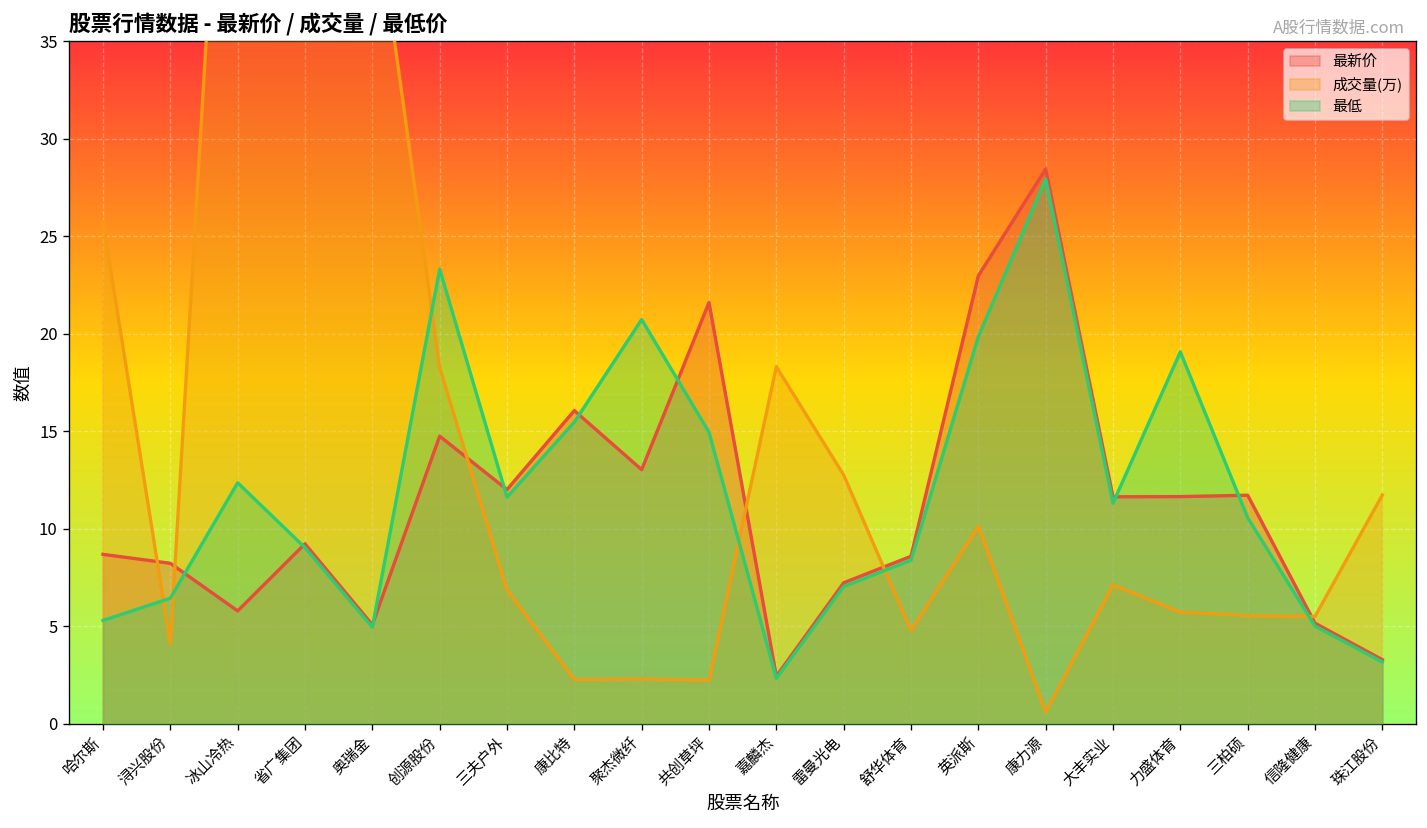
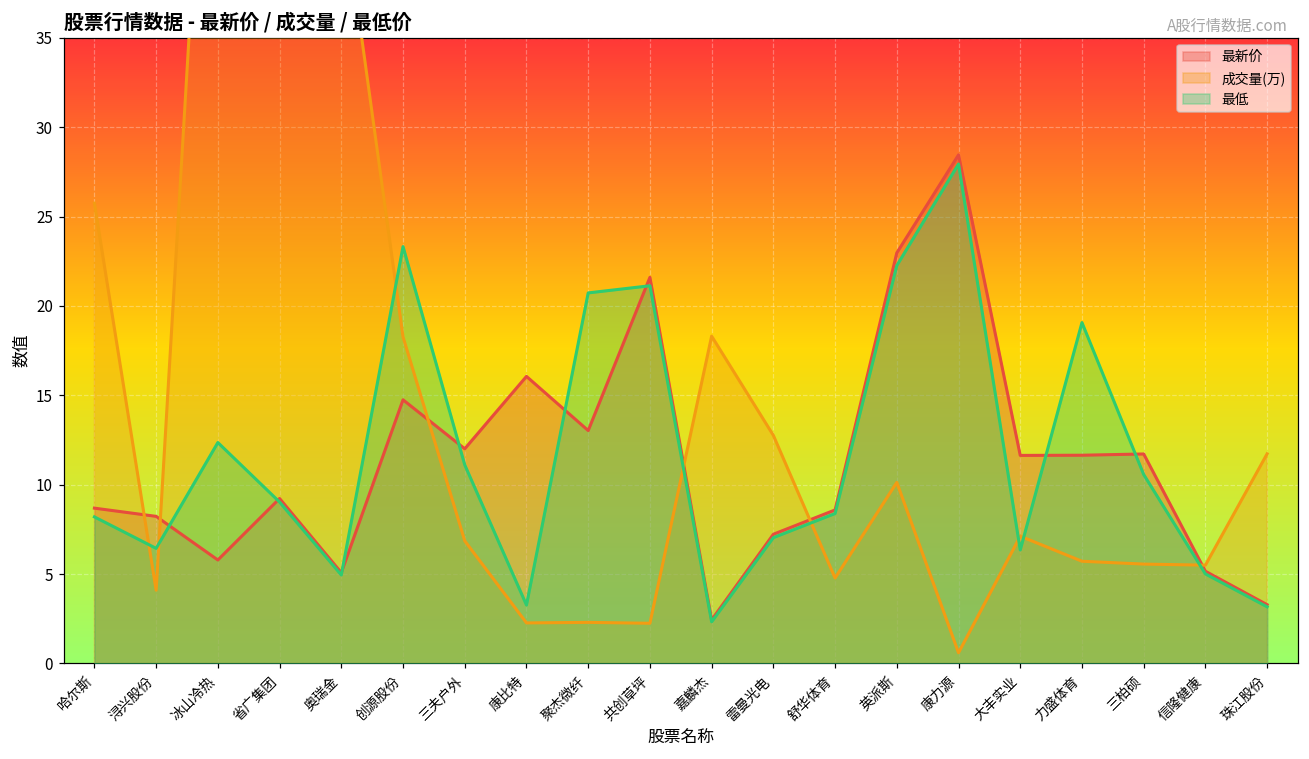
最低, 哈尔斯: 5.3 -> 8.2
最低, 三夫户外: 11.6 -> 11.1
最低, 康比特: 15.5 -> 3.3
最低, 共创草坪: 15.0 -> 21.1
最低, 英派斯: 19.9 -> 22.3
最低, 大丰实业: 11.3 -> 6.4
